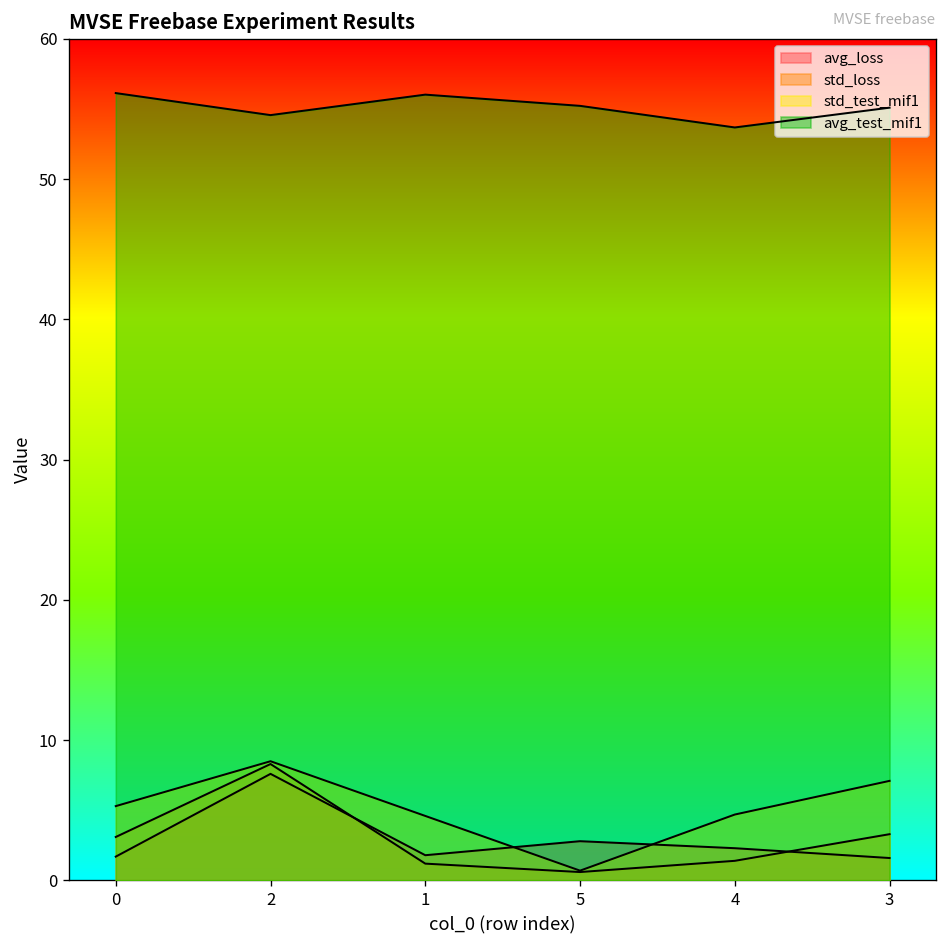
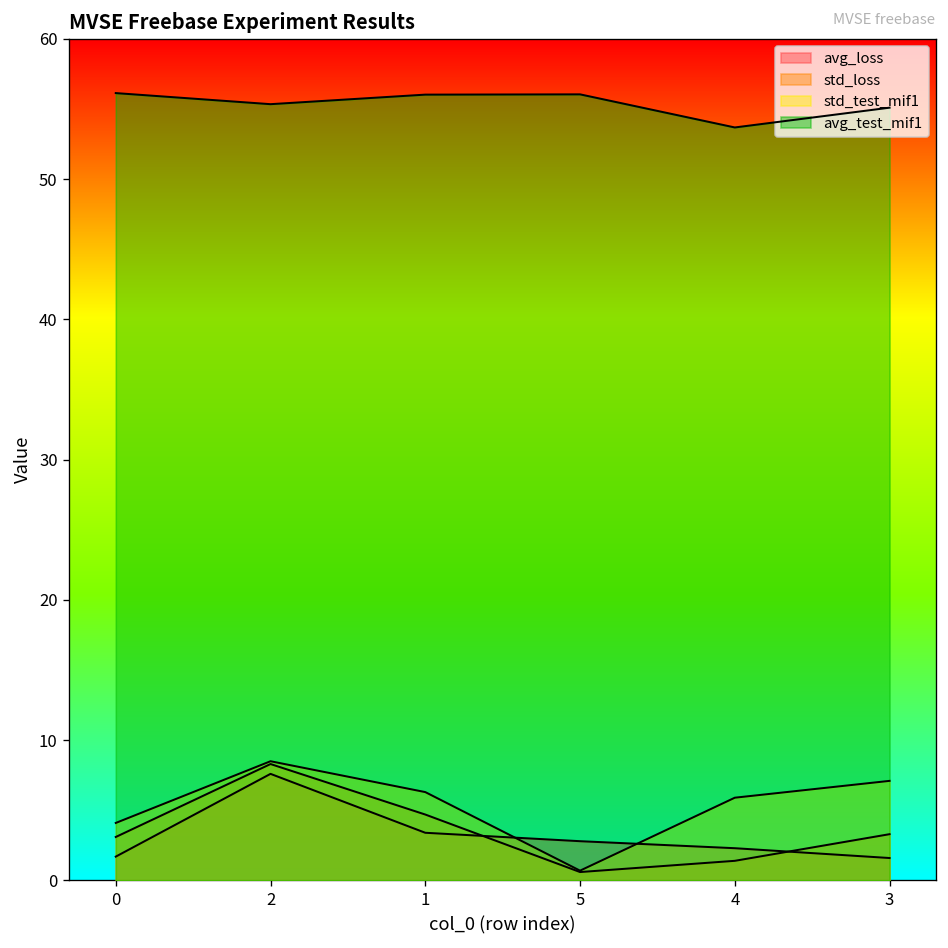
std_test_mif1, 0: 5.3 -> 4.1
avg_test_mif1, 2: 54.6 -> 55.3
avg_loss, 1: 1.8 -> 3.4
std_loss, 1: 1.2 -> 4.7
std_test_mif1, 1: 4.6 -> 6.3
avg_test_mif1, 5: 55.2 -> 56.0
std_test_mif1, 4: 4.7 -> 5.9
